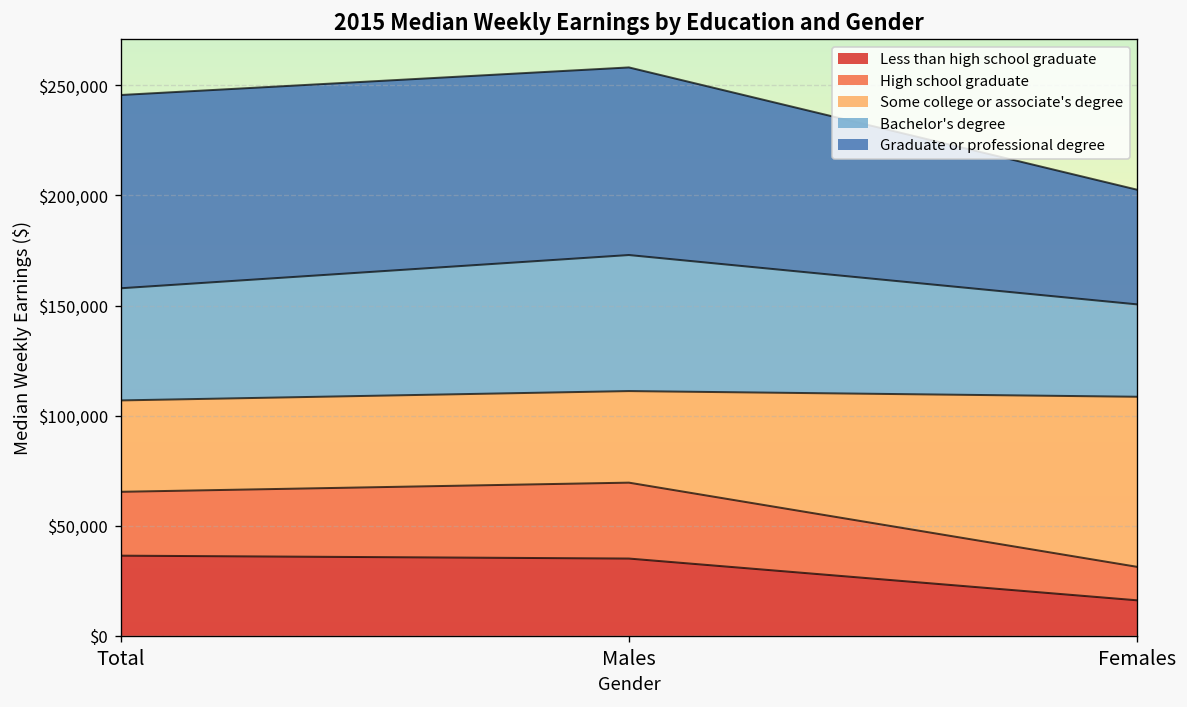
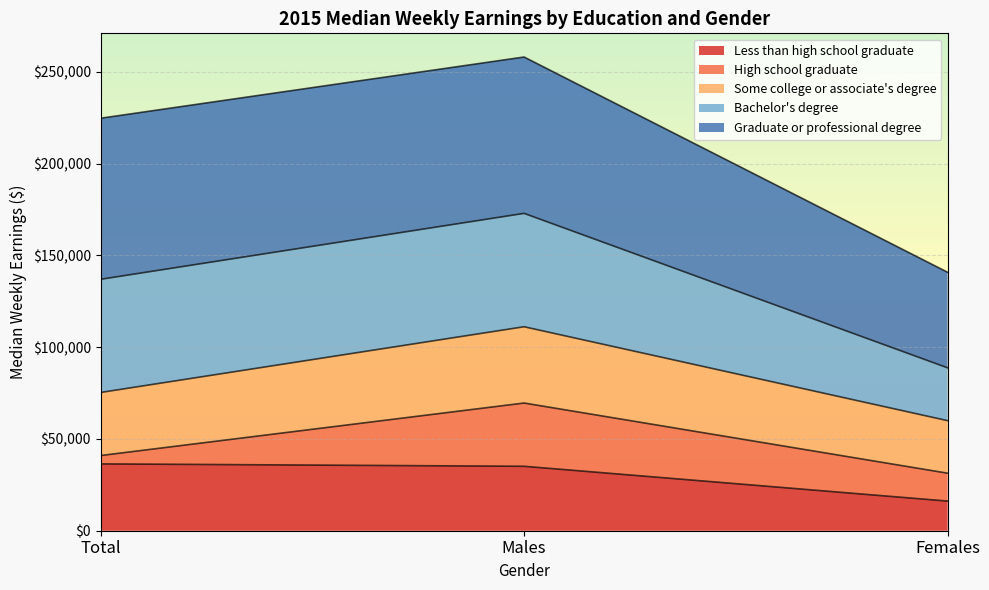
High school graduate, Total: $29,000 -> $5,000
Some college or associate's degree, Total: $41,000 -> $34,000
Bachelor's degree, Total: $51,000 -> $62,000
Some college or associate's degree, Females: $77,000 -> $29,000
Bachelor's degree, Females: $42,000 -> $29,000
